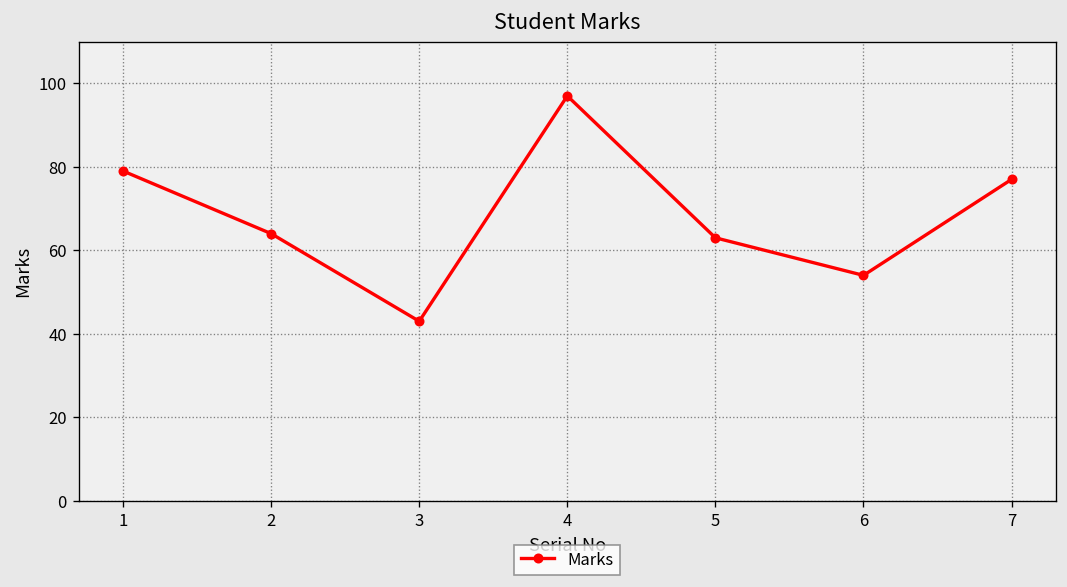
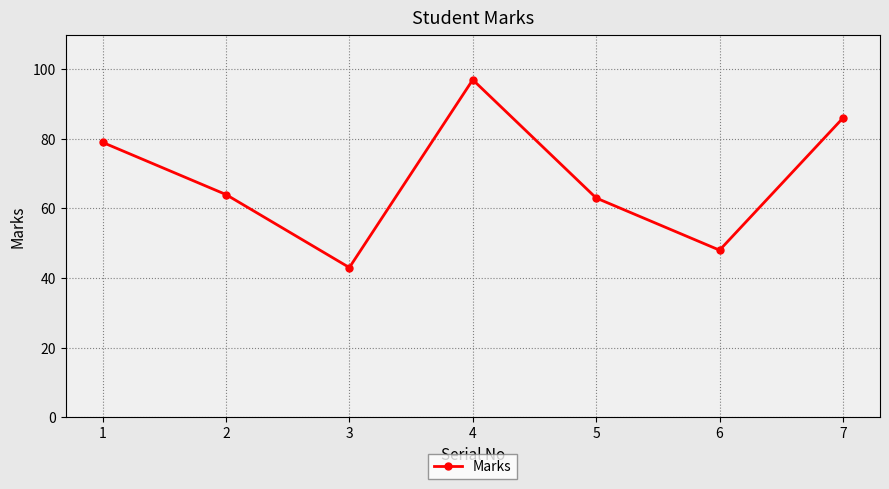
6: 54 -> 48
7: 77 -> 86
